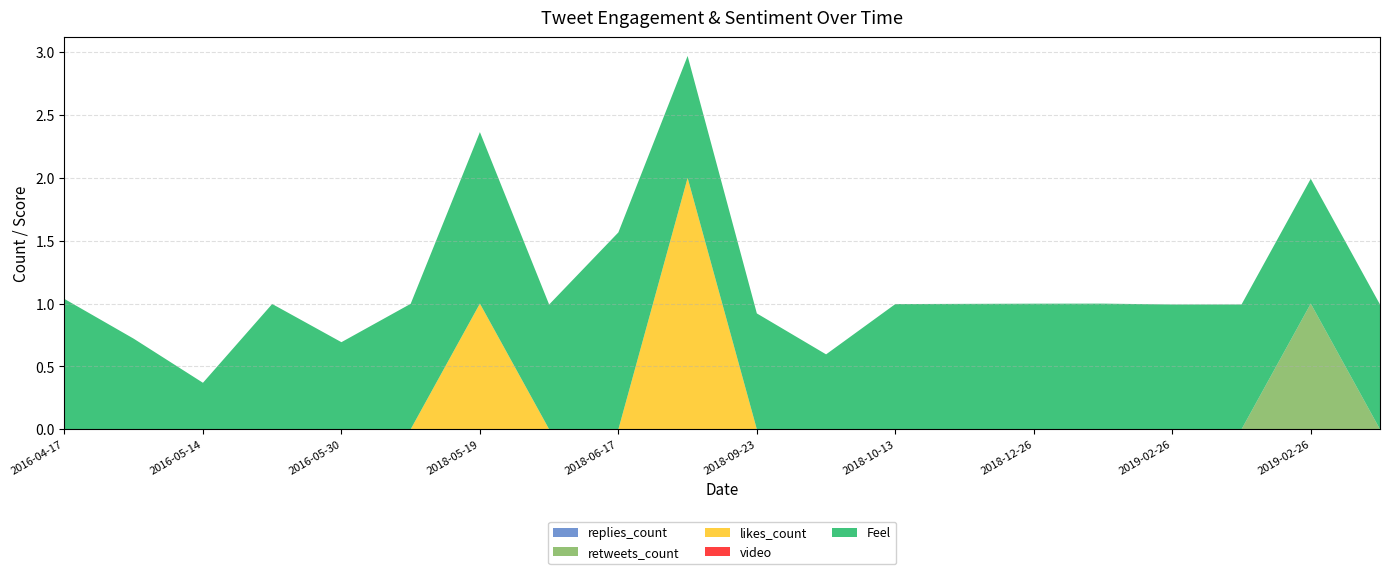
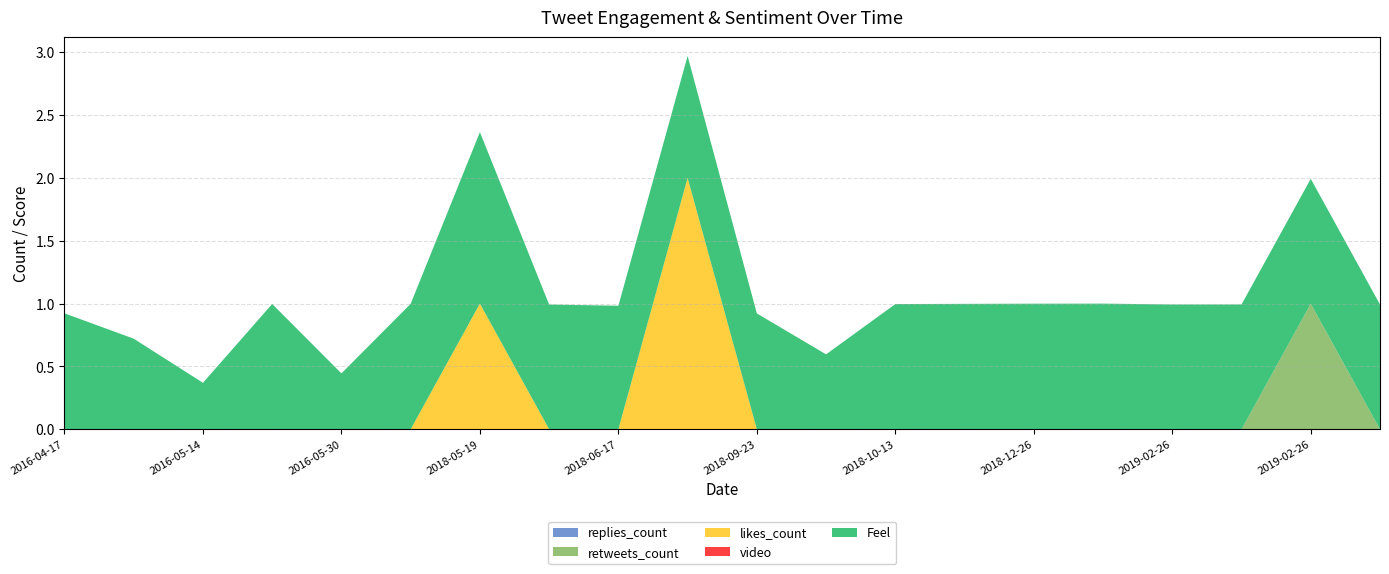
Feel, 2016-04-17: 1.04 -> 0.92
Feel, 2016-05-30: 0.69 -> 0.44
Feel, 2018-06-17: 1.57 -> 0.98
